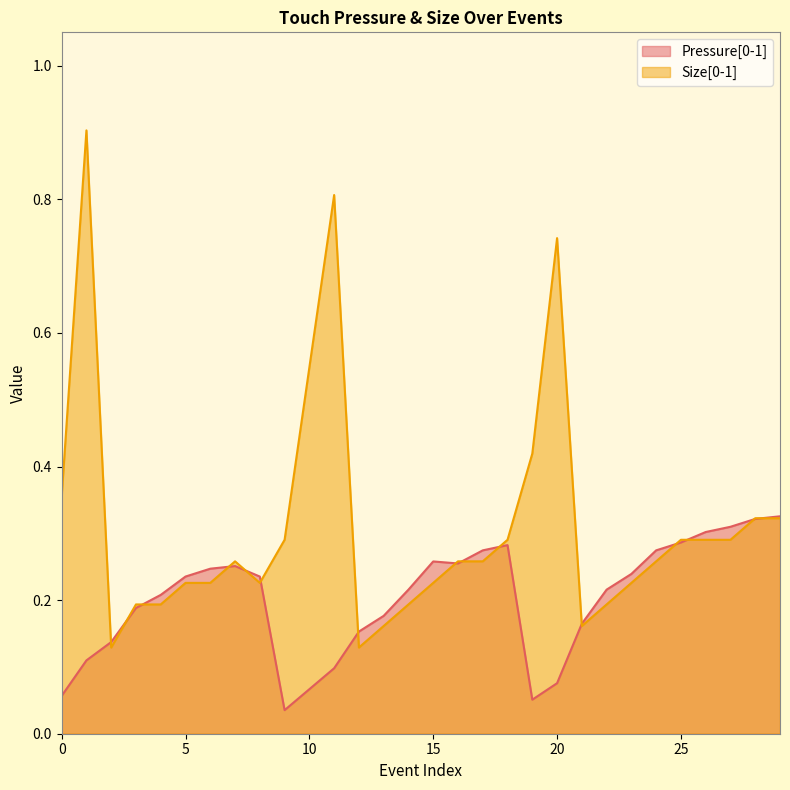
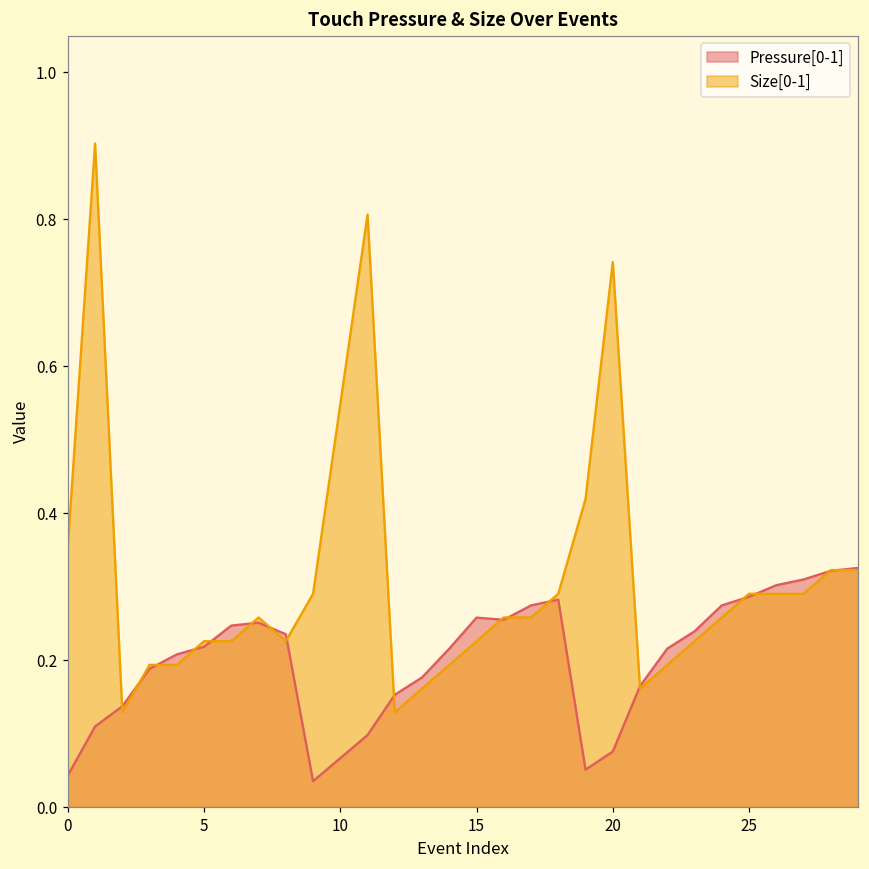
Pressure[0-1], 0: 0.06 -> 0.04
Pressure[0-1], 5: 0.24 -> 0.22
